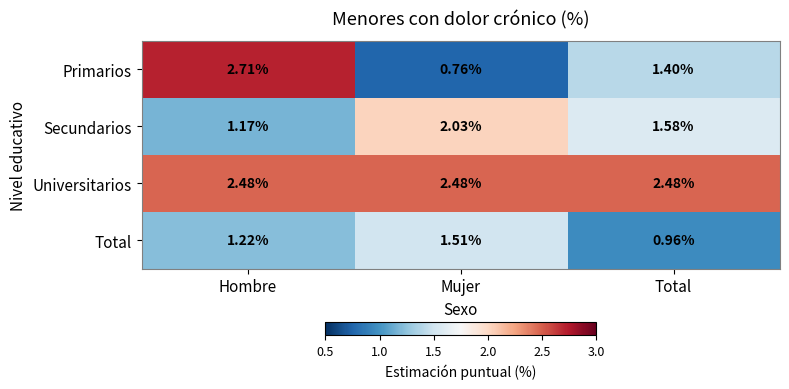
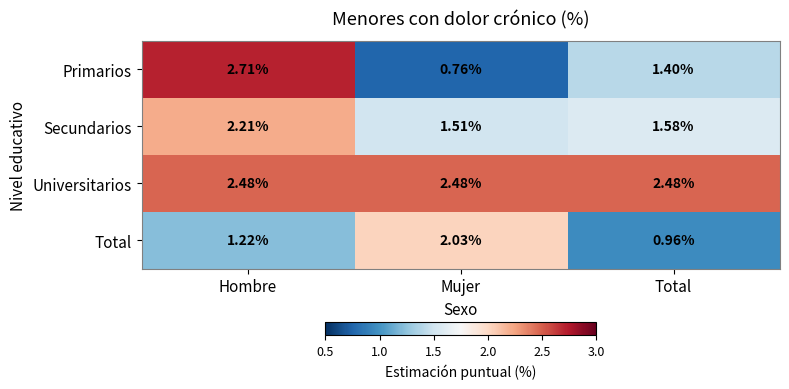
Secundarios, Hombre: 1.17% -> 2.21%
Secundarios, Mujer: 2.03% -> 1.51%
Total, Mujer: 1.51% -> 2.03%
